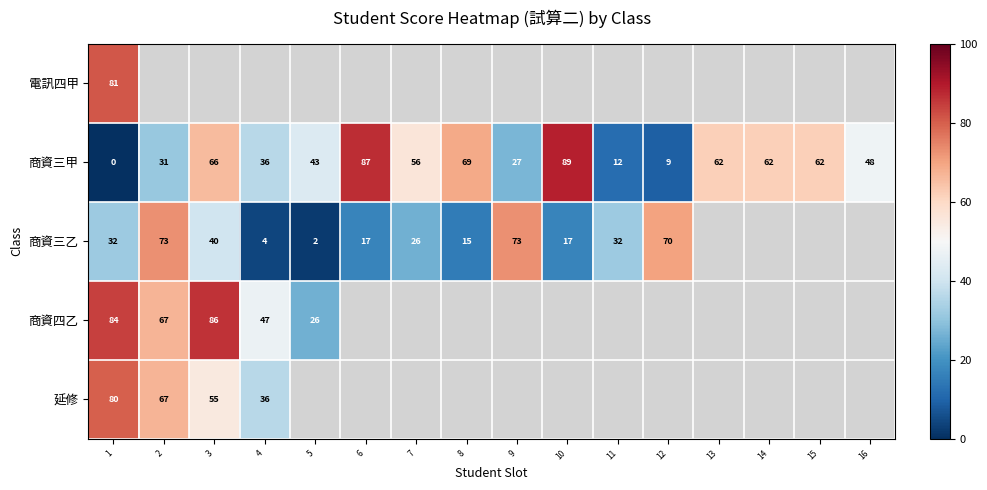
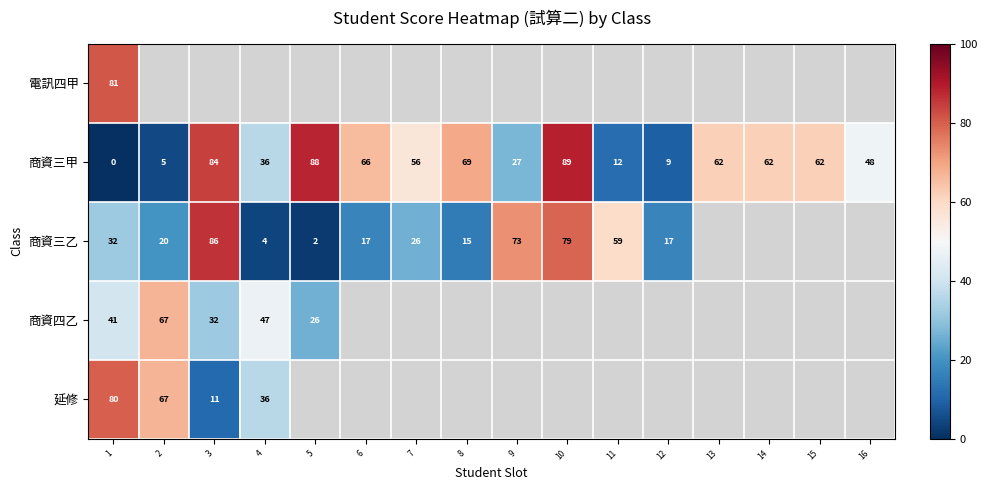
商資三甲, 2: 31 -> 5
商資三甲, 3: 66 -> 84
商資三甲, 5: 43 -> 88
商資三甲, 6: 87 -> 66
商資三乙, 2: 73 -> 20
商資三乙, 3: 40 -> 86
商資三乙, 10: 17 -> 79
商資三乙, 11: 32 -> 59
商資三乙, 12: 70 -> 17
商資四乙, 1: 84 -> 41
商資四乙, 3: 86 -> 32
延修, 3: 55 -> 11
